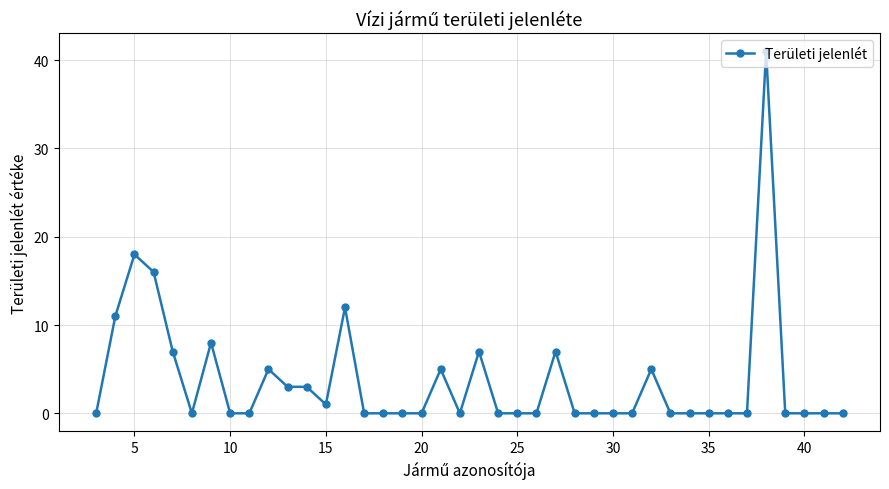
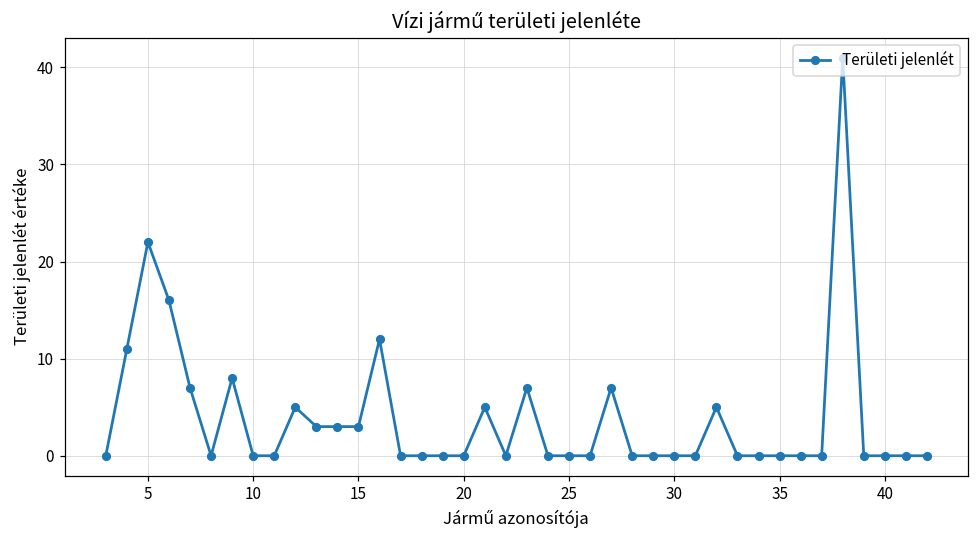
5: 18 -> 22
15: 1 -> 3
